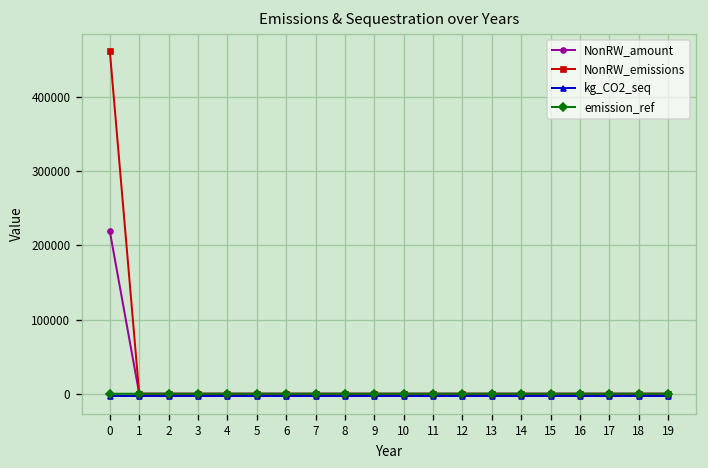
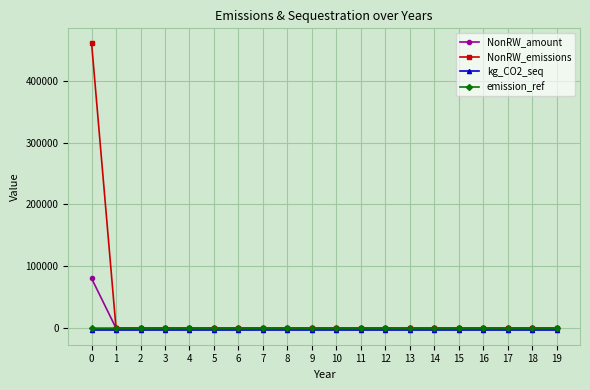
NonRW_amount, 0: 220000 -> 80000
